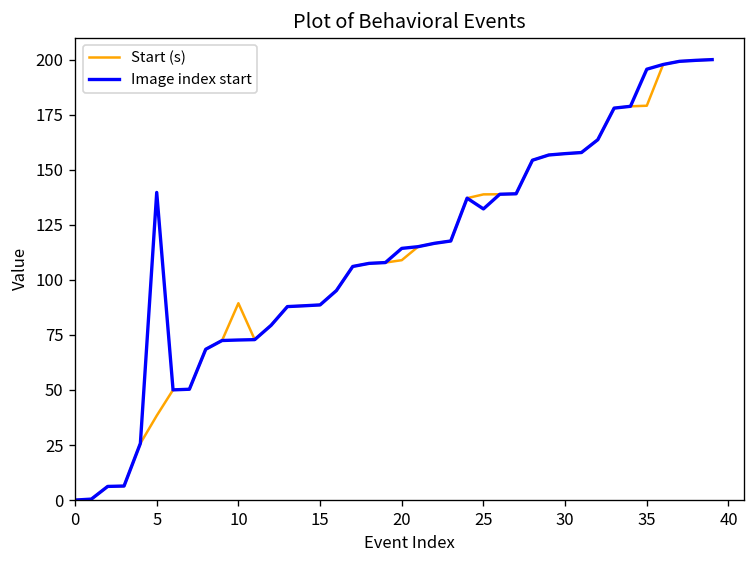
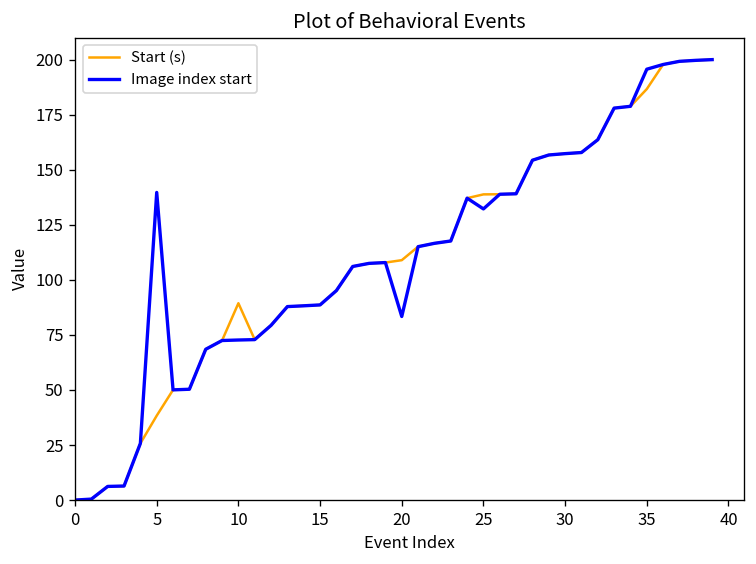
Image index start, 20: 114 -> 83
Start (s), 35: 179 -> 187
